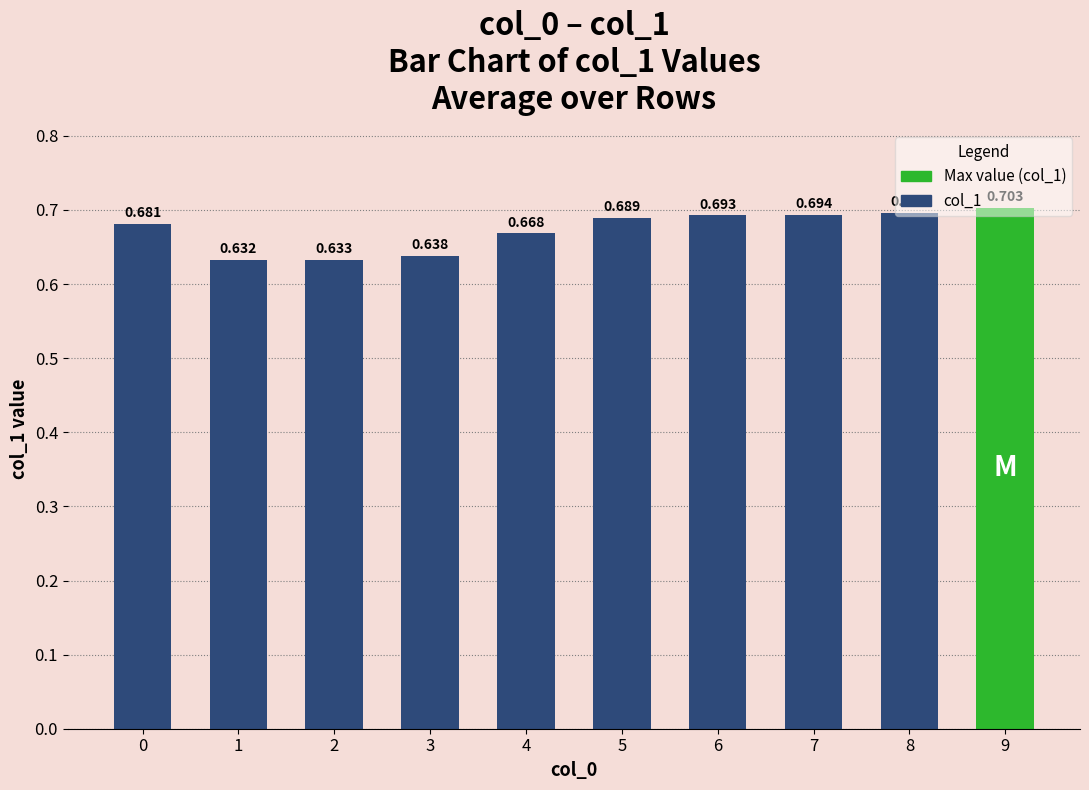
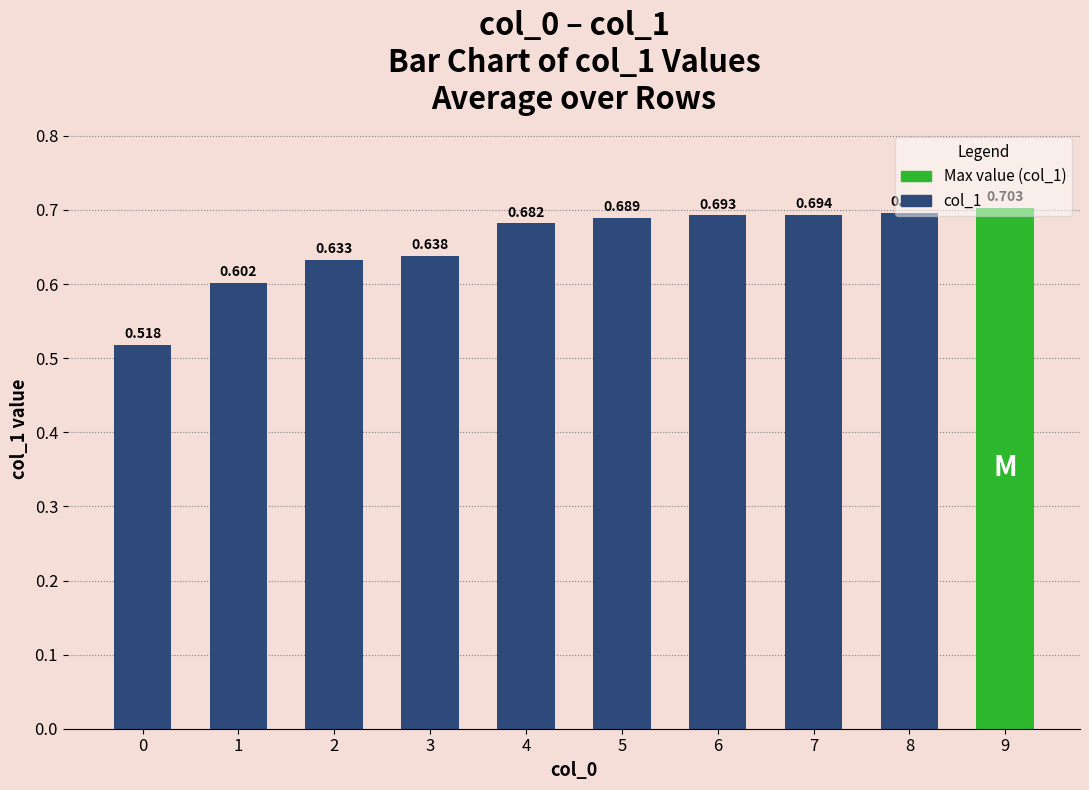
0: 0.681 -> 0.518
1: 0.632 -> 0.602
4: 0.668 -> 0.682
